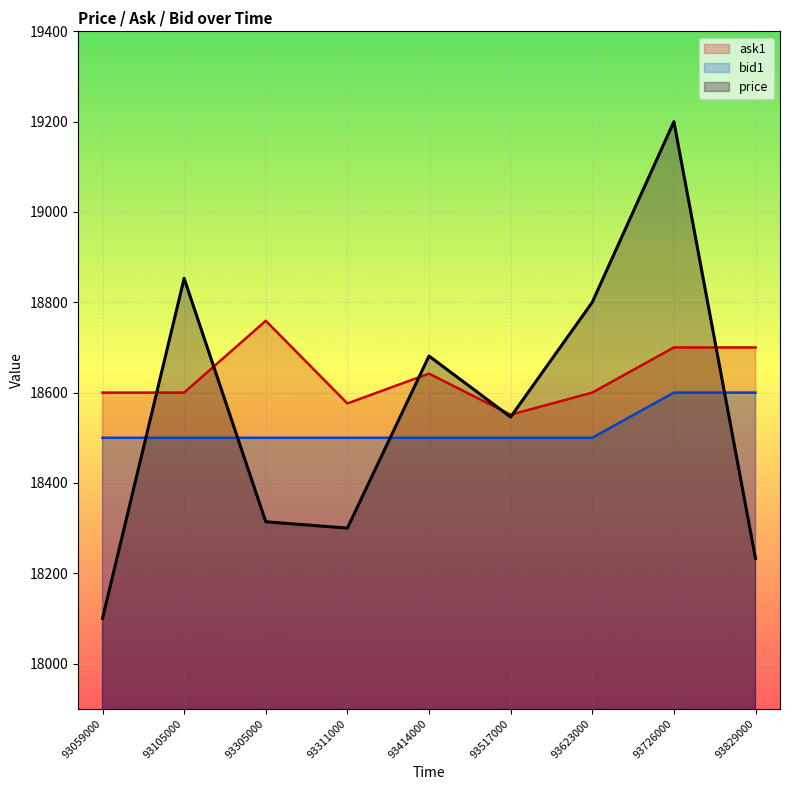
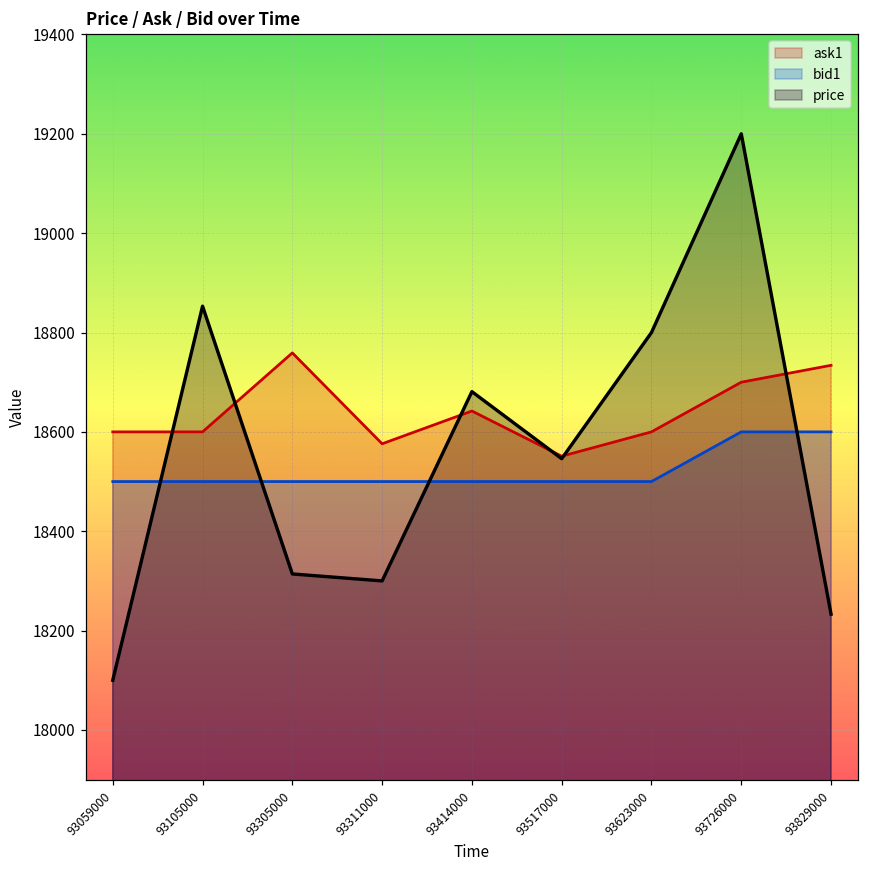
ask1, 93829000: 18700 -> 18730
